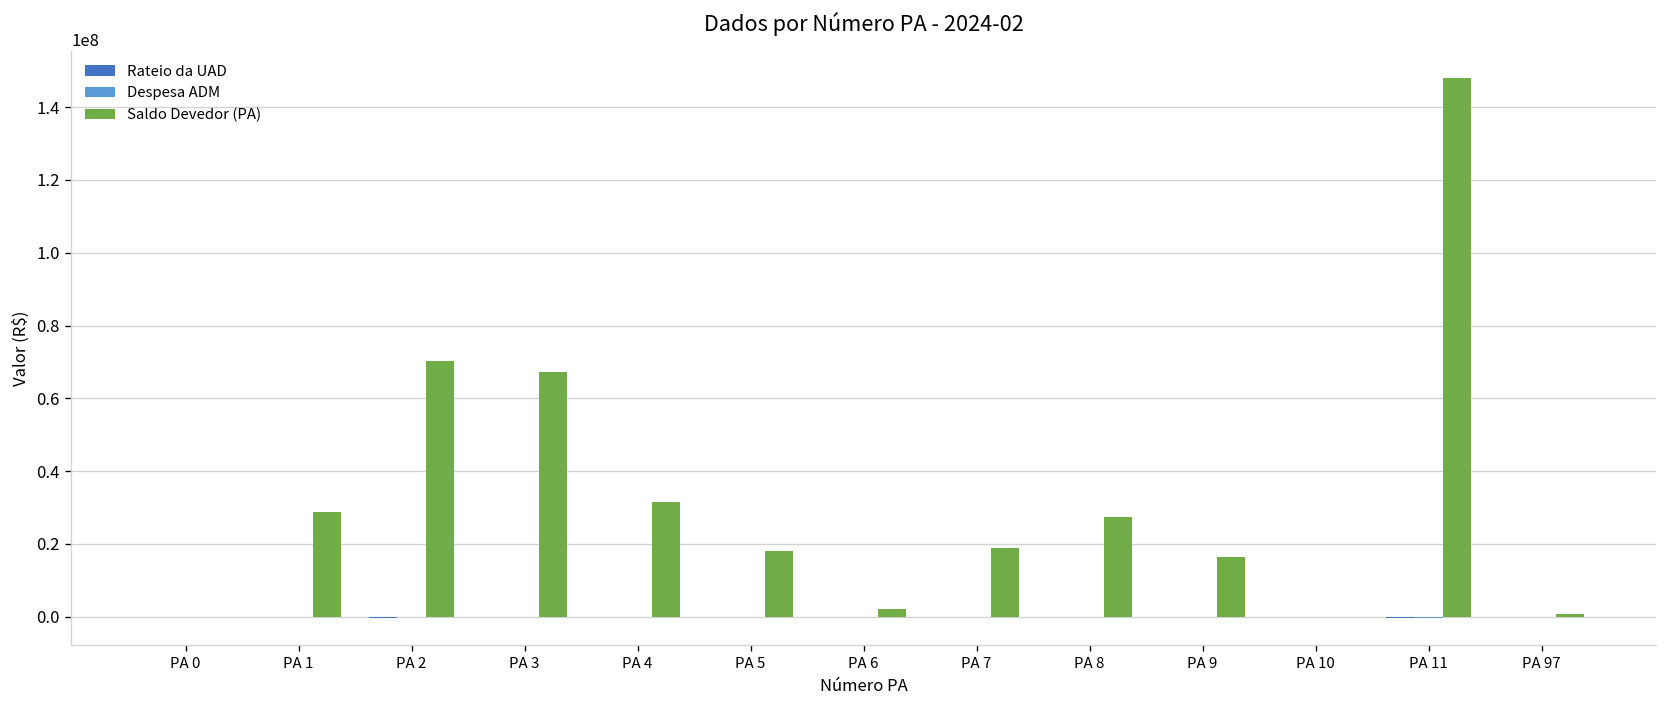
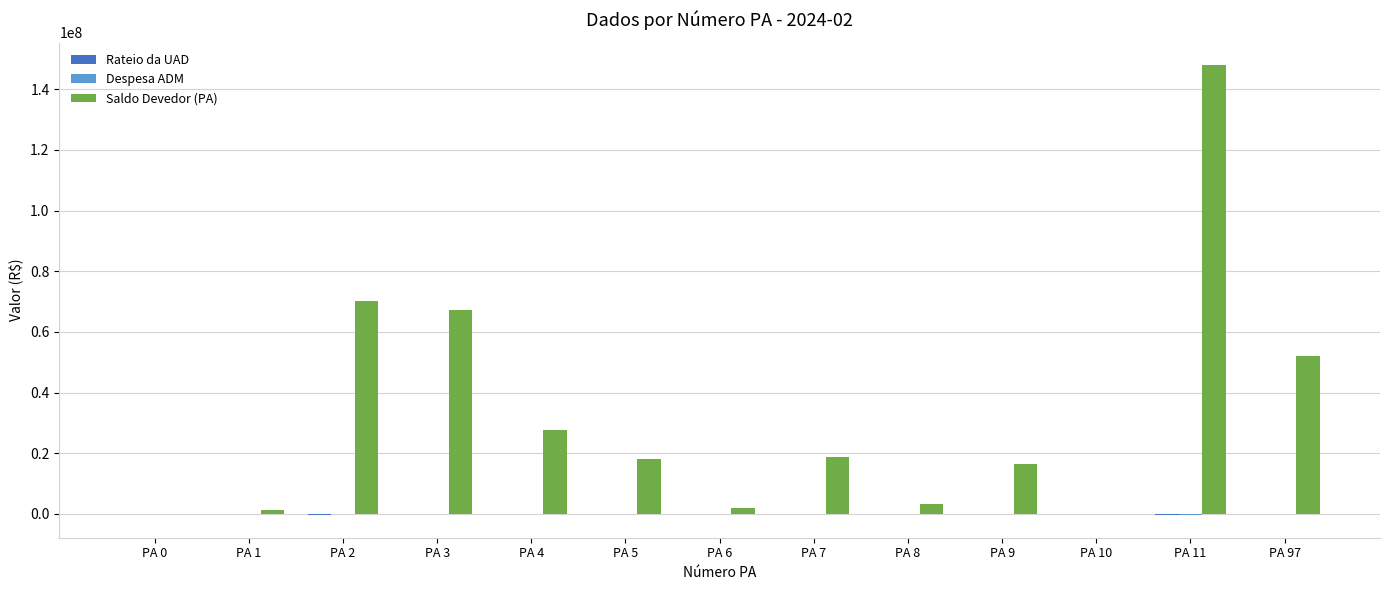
Saldo Devedor (PA), PA 1: 29000000 -> 1000000
Saldo Devedor (PA), PA 4: 31000000 -> 28000000
Saldo Devedor (PA), PA 8: 27000000 -> 3000000
Saldo Devedor (PA), PA 97: 1000000 -> 52000000
